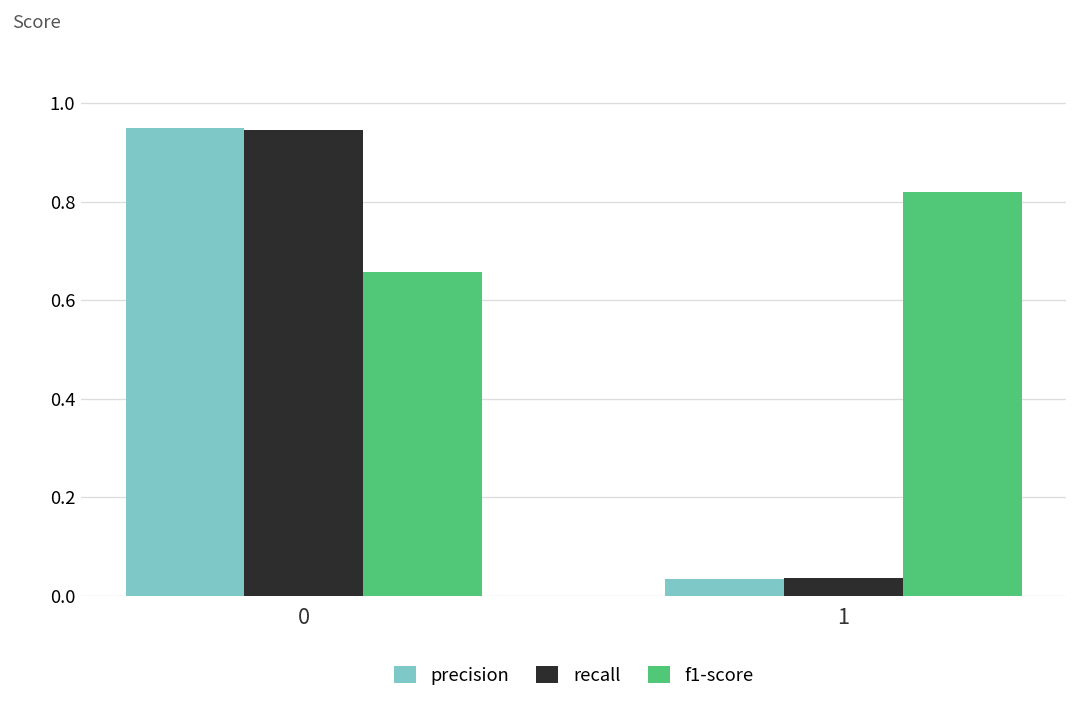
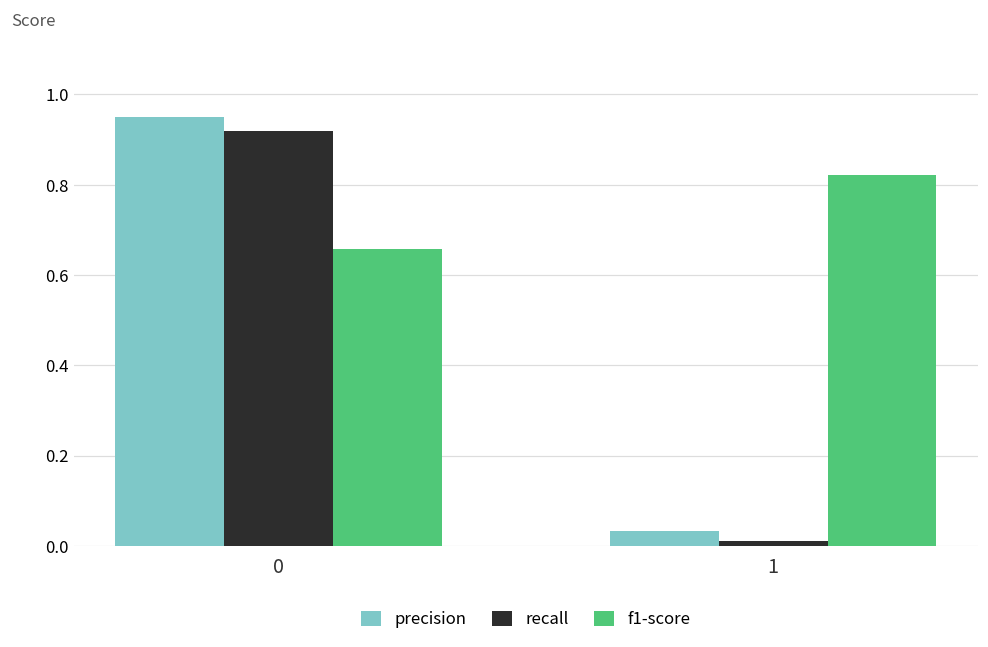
recall, 0: 0.95 -> 0.92
recall, 1: 0.04 -> 0.01
